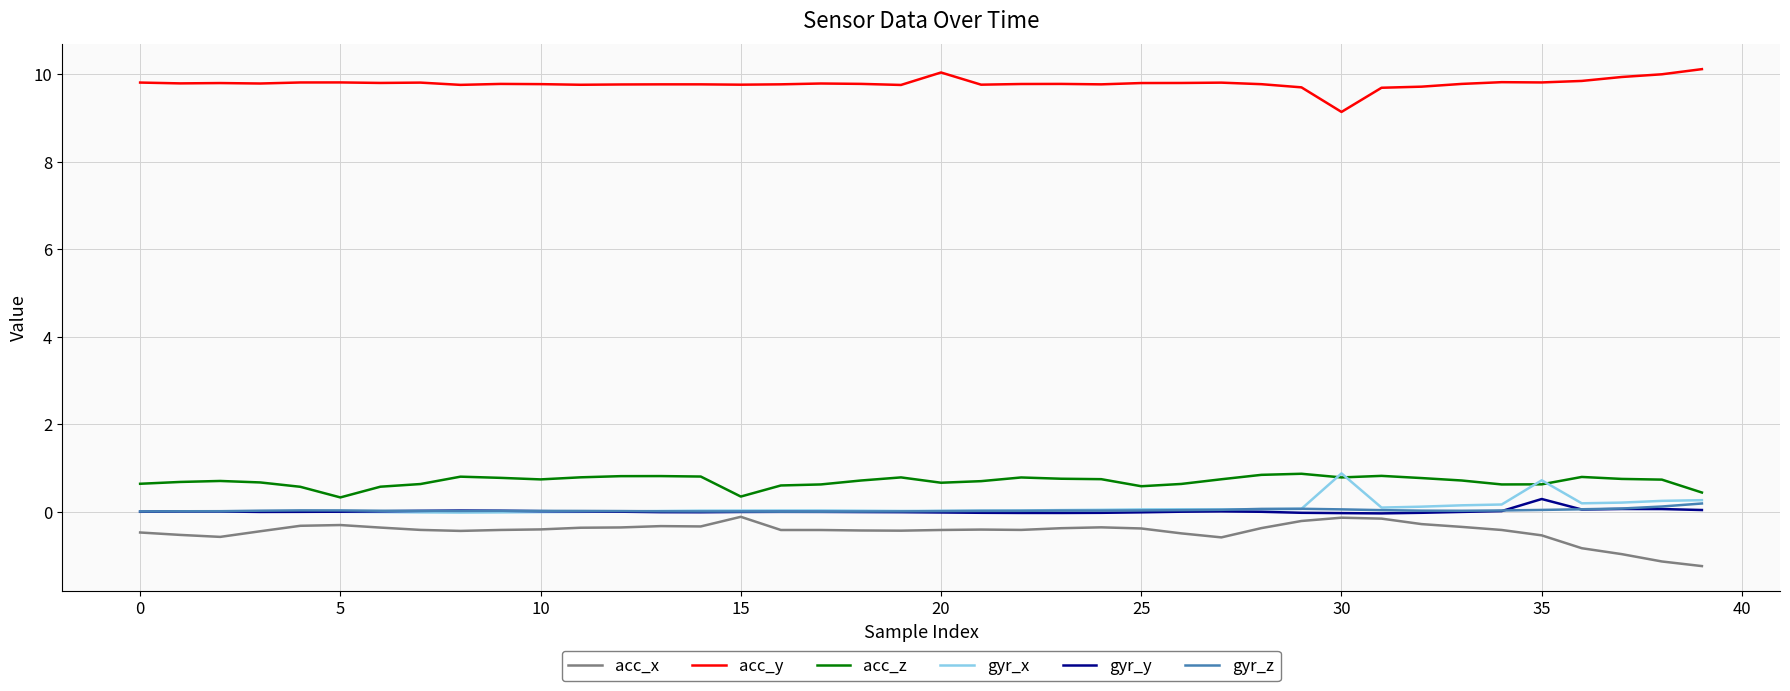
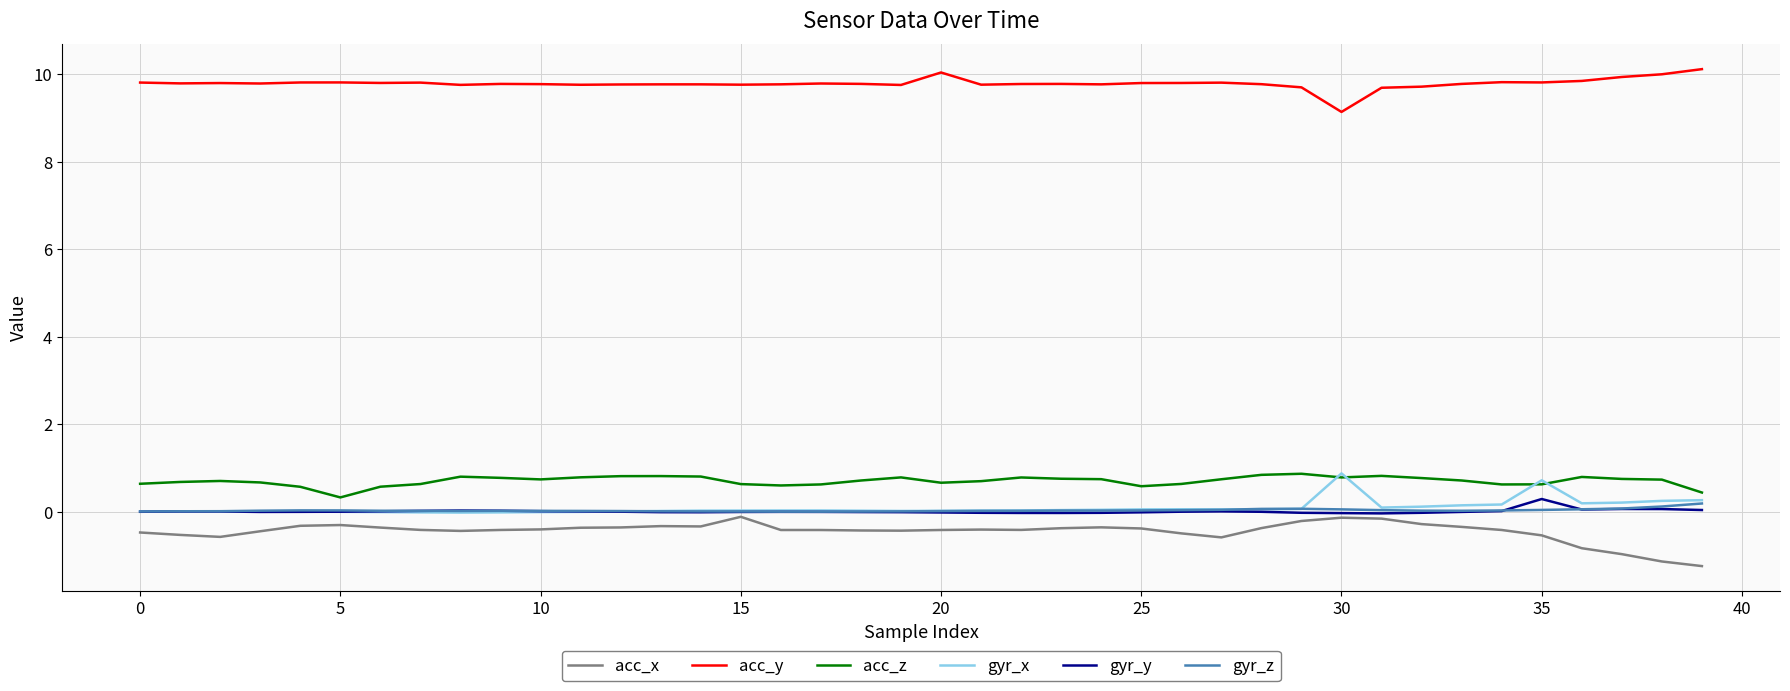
acc_z, 15: 0.4 -> 0.6
